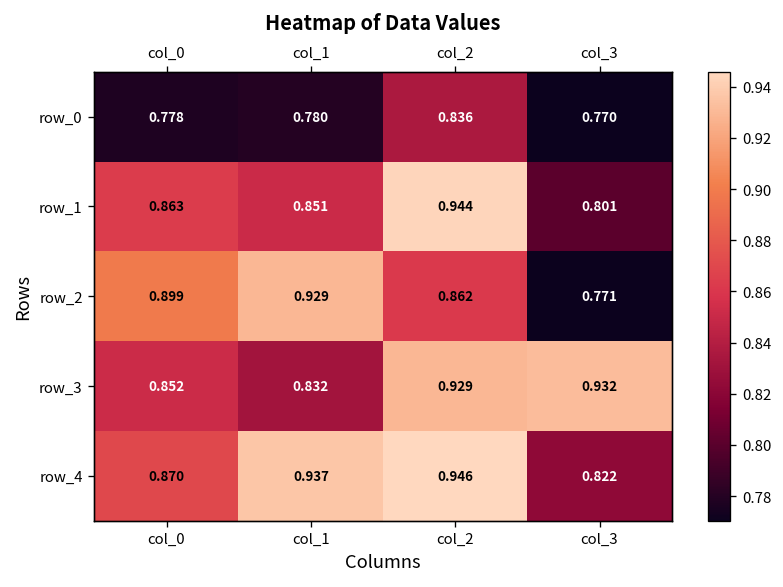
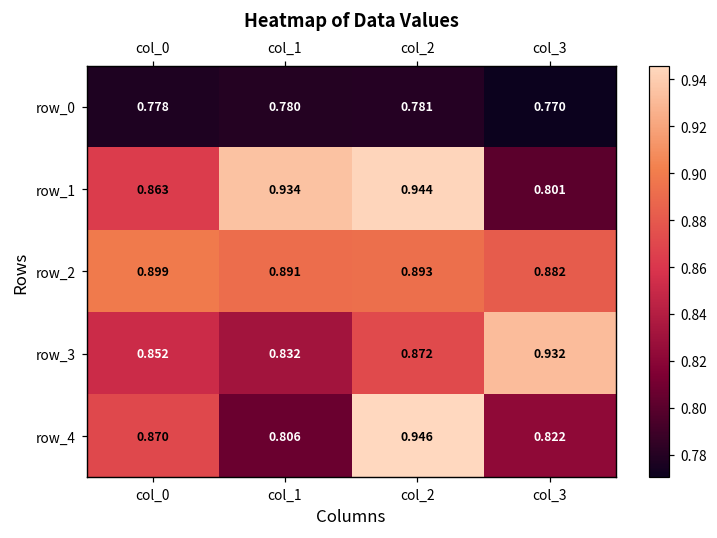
row_0, col_2: 0.836 -> 0.781
row_1, col_1: 0.851 -> 0.934
row_2, col_1: 0.929 -> 0.891
row_2, col_2: 0.862 -> 0.893
row_2, col_3: 0.771 -> 0.882
row_3, col_2: 0.929 -> 0.872
row_4, col_1: 0.937 -> 0.806
